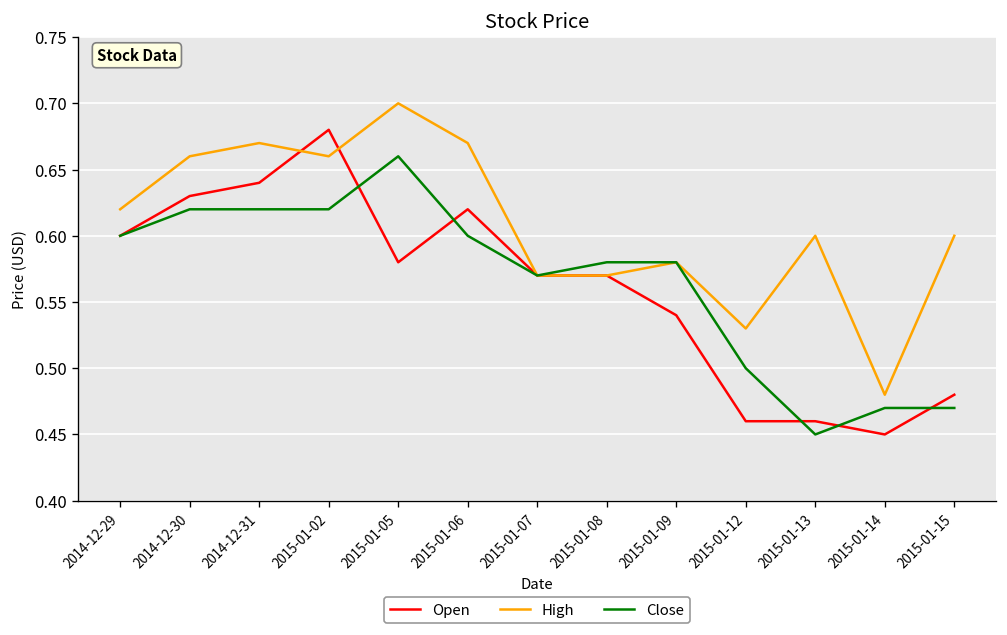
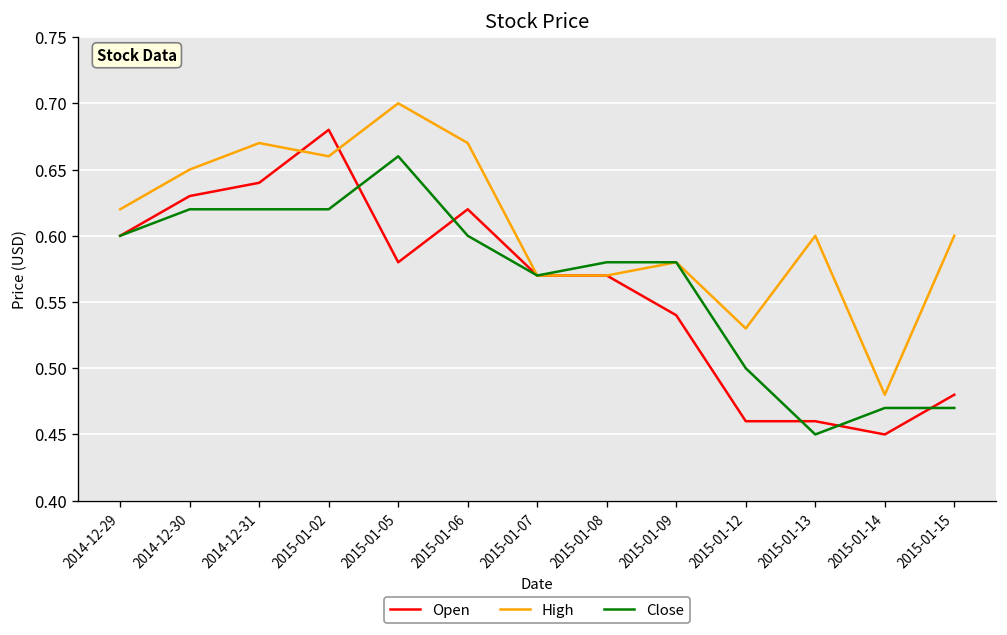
High, 2014-12-30: 0.66 -> 0.65
